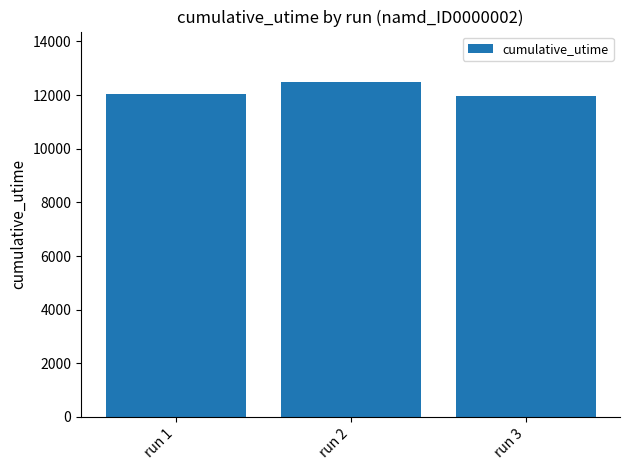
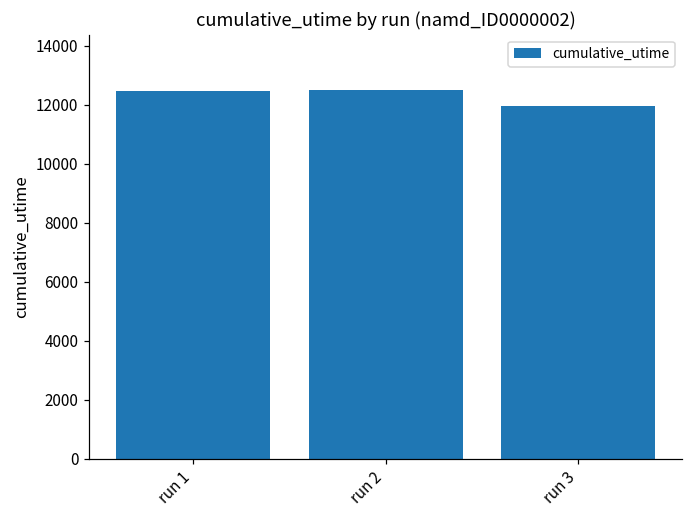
run 1: 12000 -> 12500
